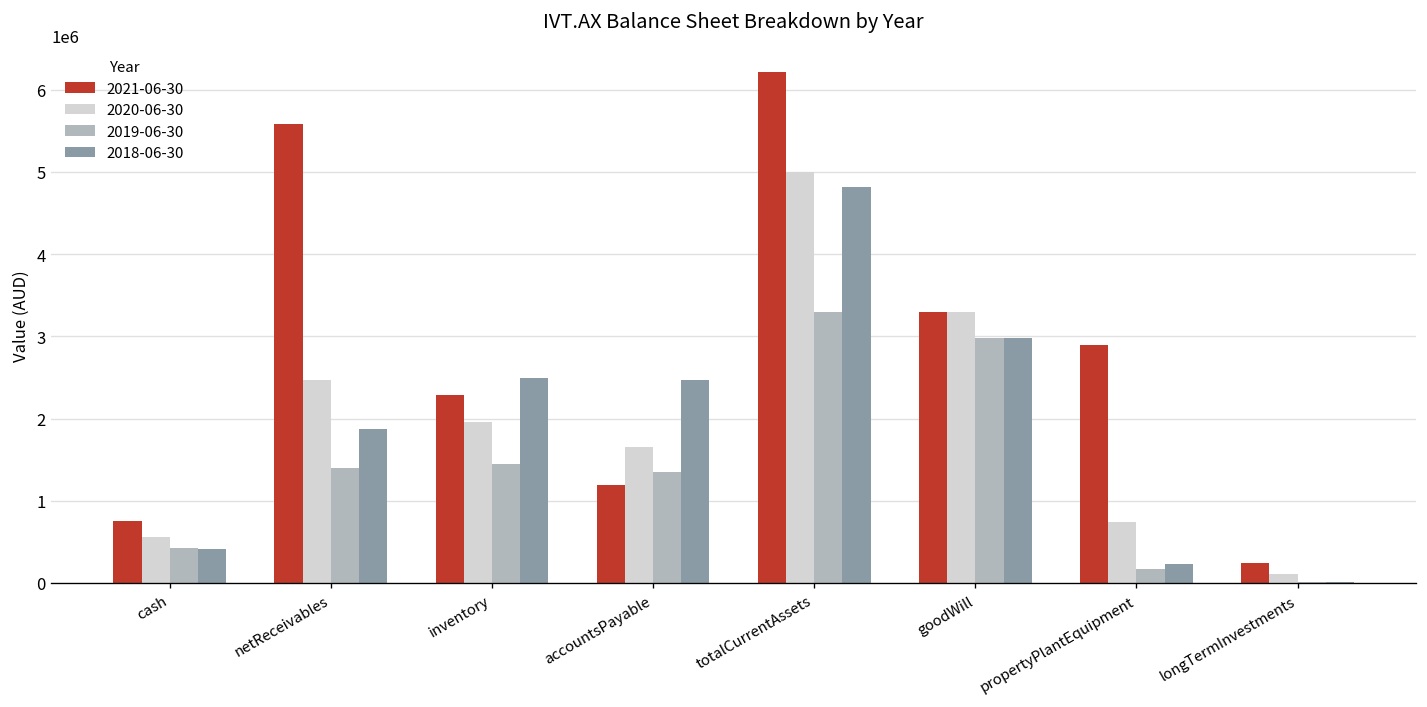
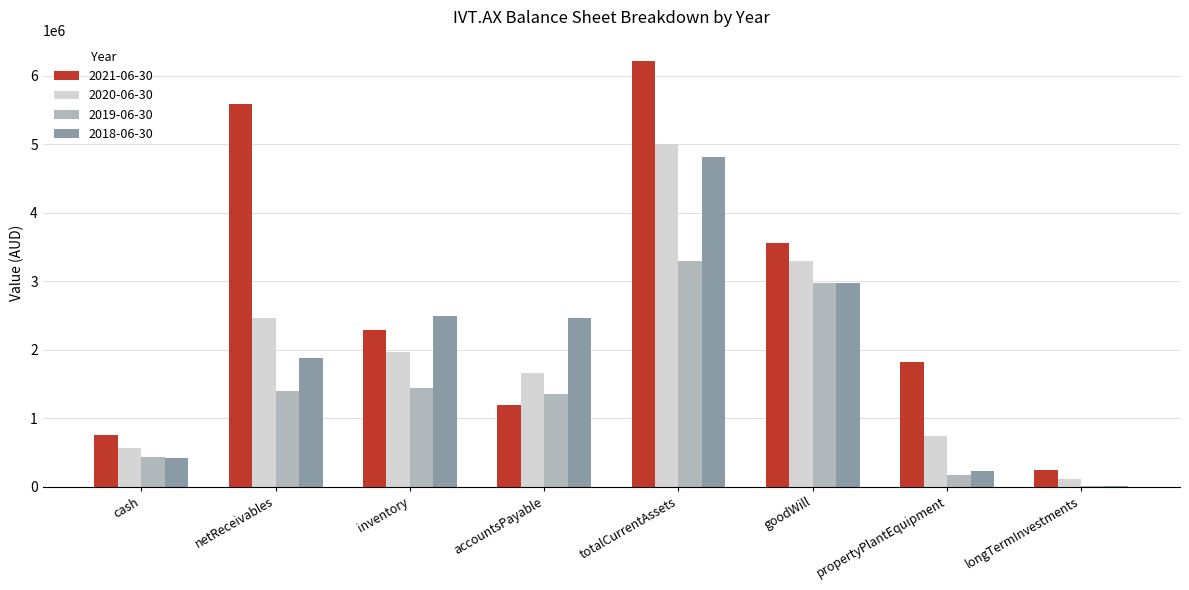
2021-06-30, goodWill: 3300000 -> 3600000
2021-06-30, propertyPlantEquipment: 2900000 -> 1800000
